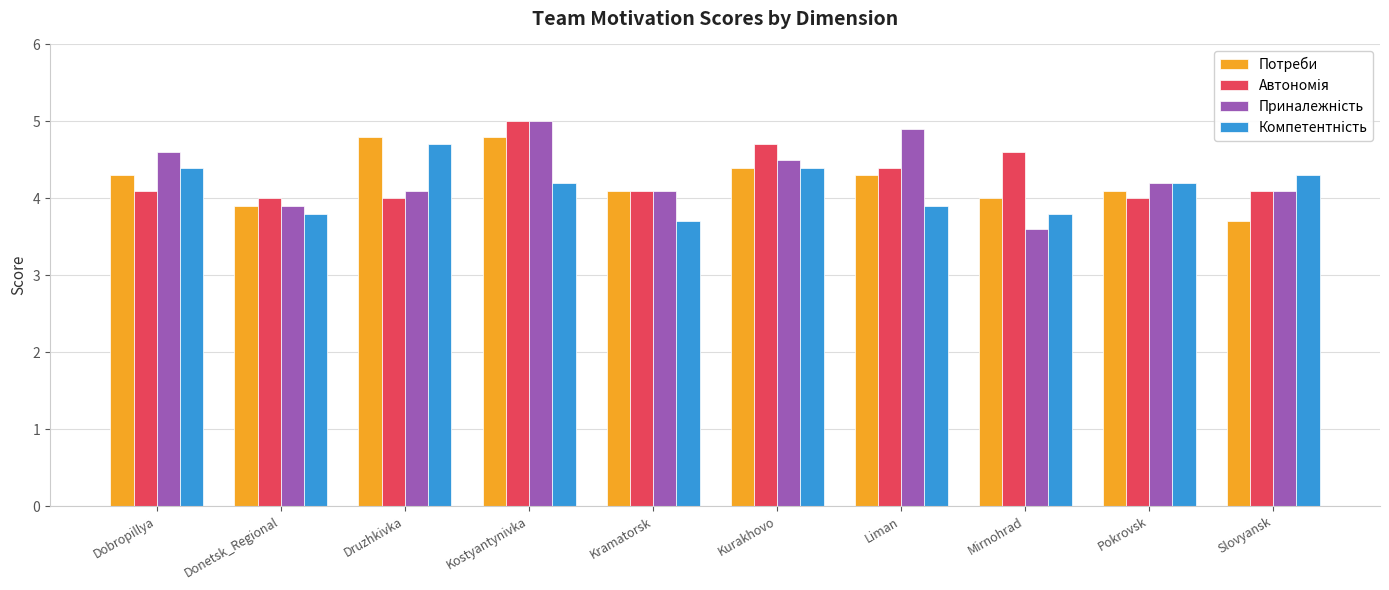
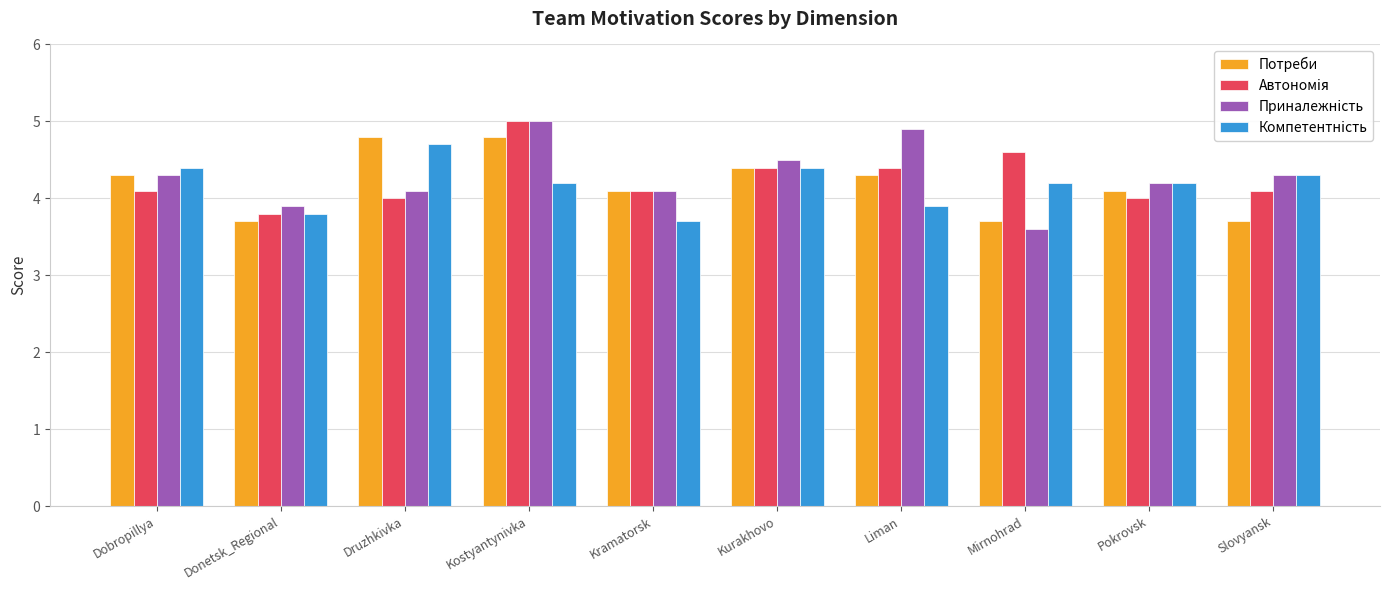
Приналежність, Dobropillya: 4.6 -> 4.3
Потреби, Donetsk_Regional: 3.9 -> 3.7
Автономія, Donetsk_Regional: 4.0 -> 3.8
Автономія, Kurakhovo: 4.7 -> 4.4
Потреби, Mirnohrad: 4.0 -> 3.7
Компетентність, Mirnohrad: 3.8 -> 4.2
Приналежність, Slovyansk: 4.1 -> 4.3
